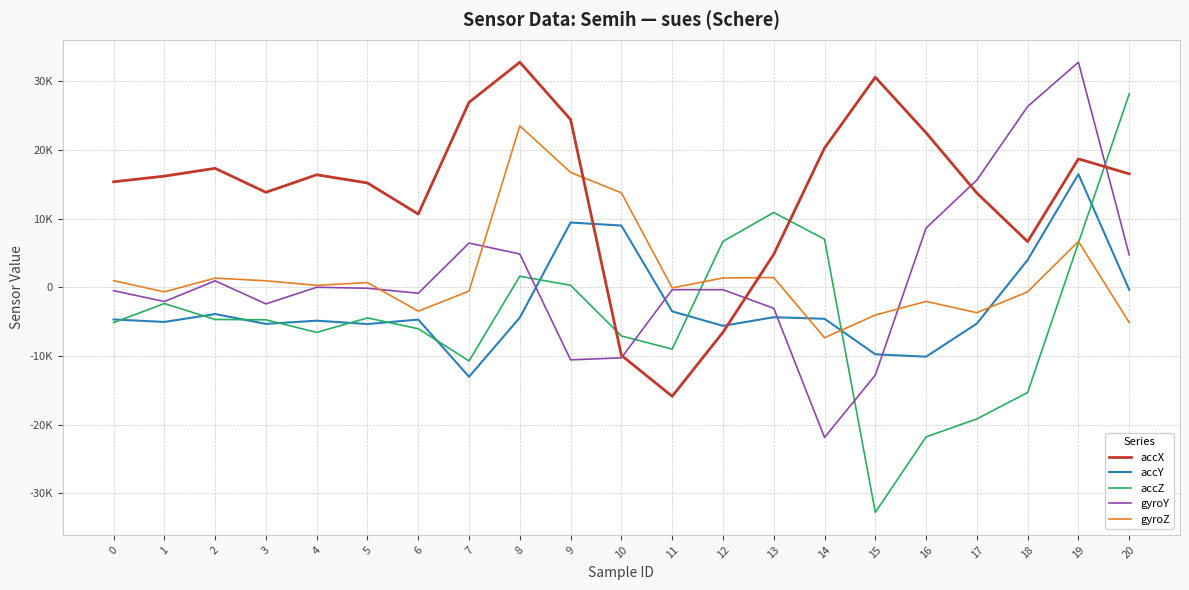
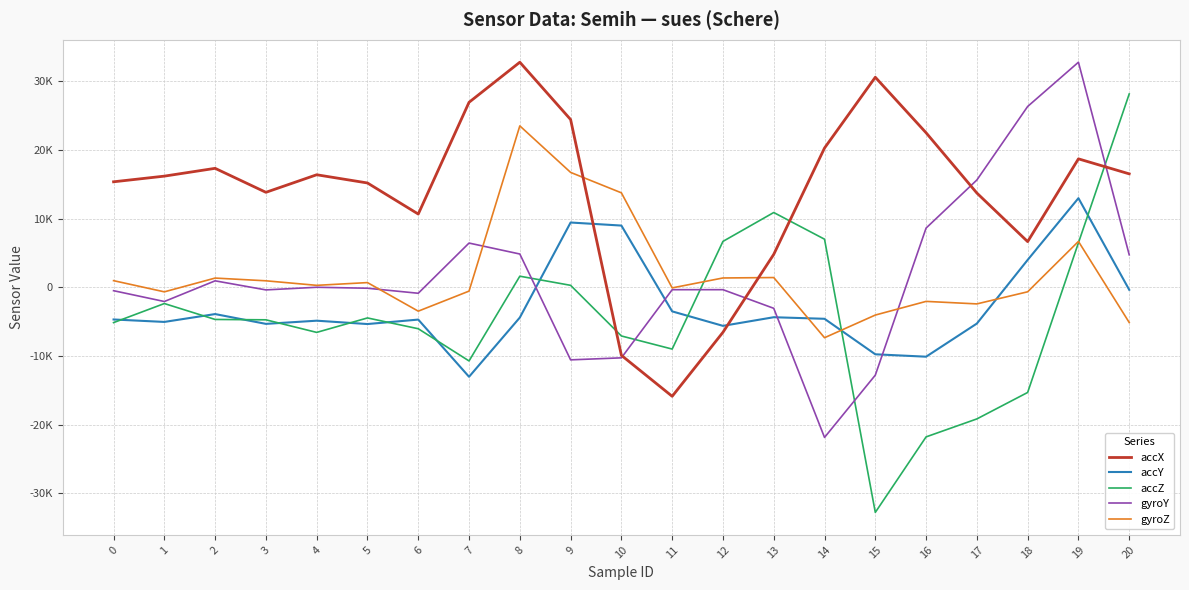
gyroY, 3: -2000 -> 0
gyroZ, 17: -4000 -> -2000
accY, 19: 16000 -> 13000
